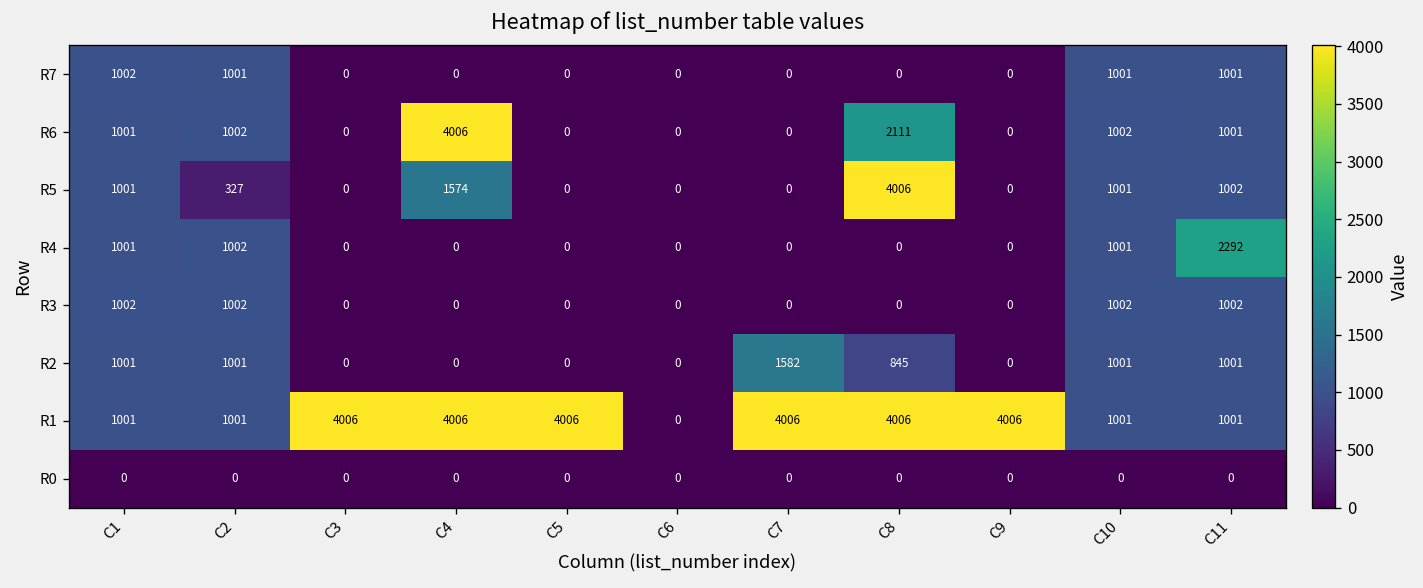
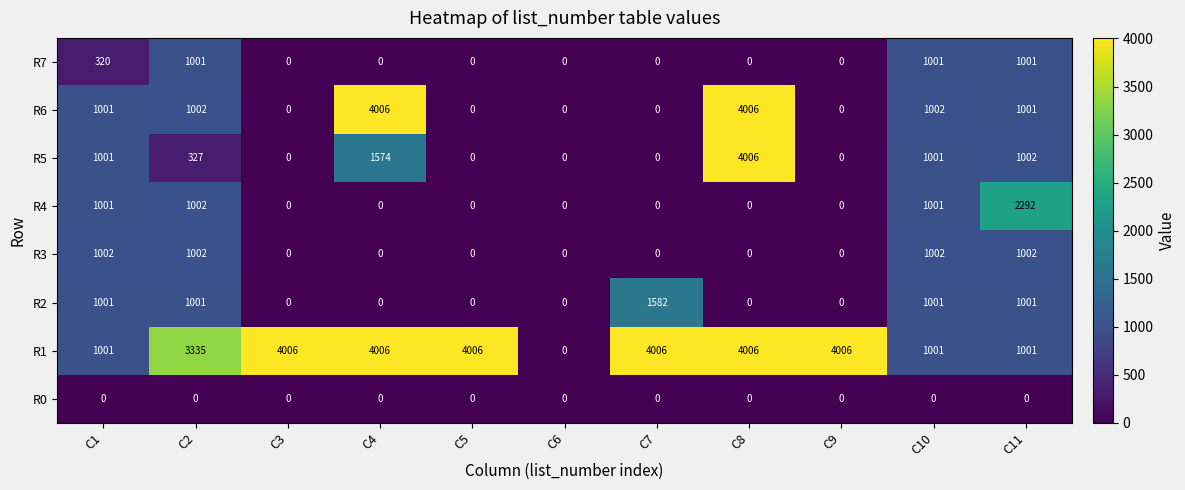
R7, C1: 1002 -> 320
R6, C8: 2111 -> 4006
R2, C8: 845 -> 0
R1, C2: 1001 -> 3335
